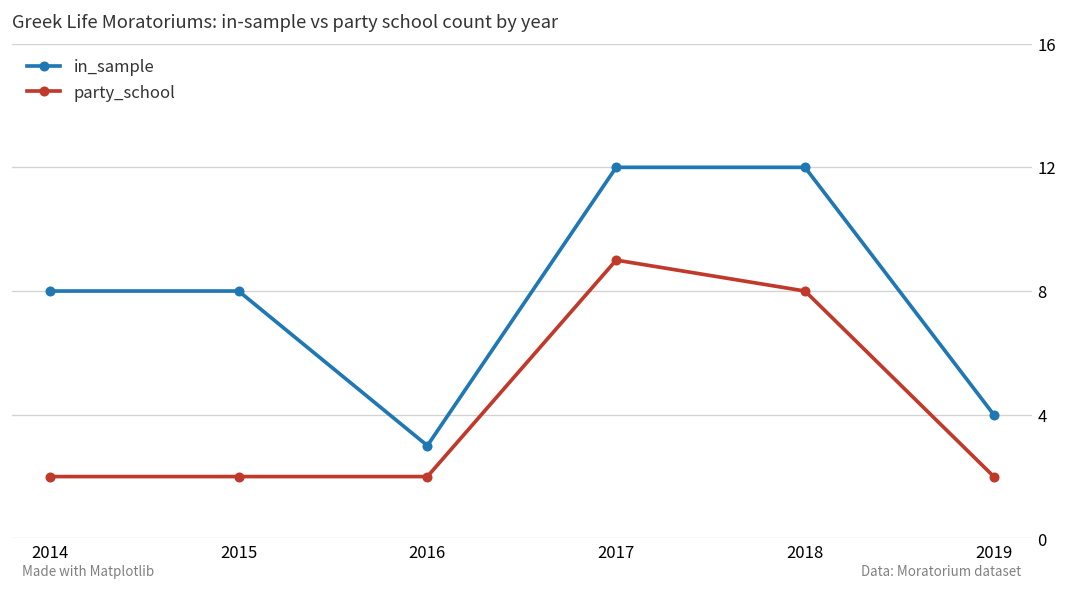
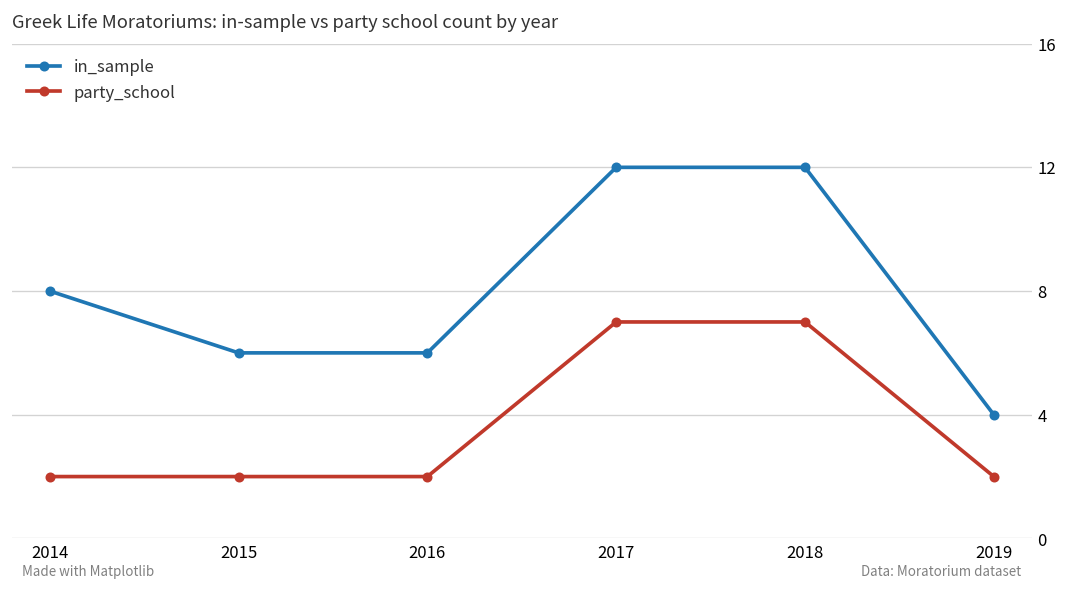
in_sample, 2015: 8 -> 6
in_sample, 2016: 3 -> 6
party_school, 2017: 9 -> 7
party_school, 2018: 8 -> 7
